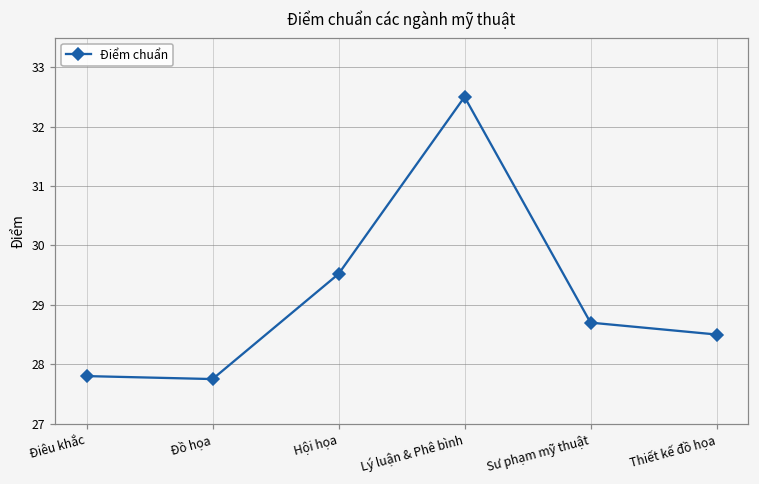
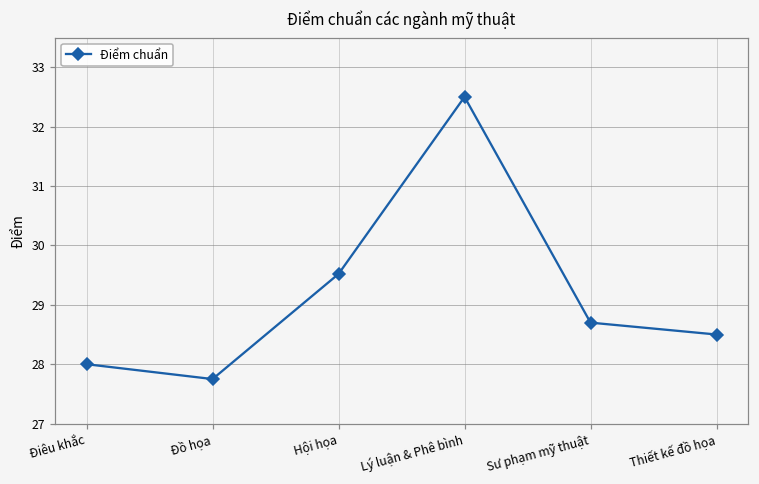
Điêu khắc: 27.8 -> 28.0
